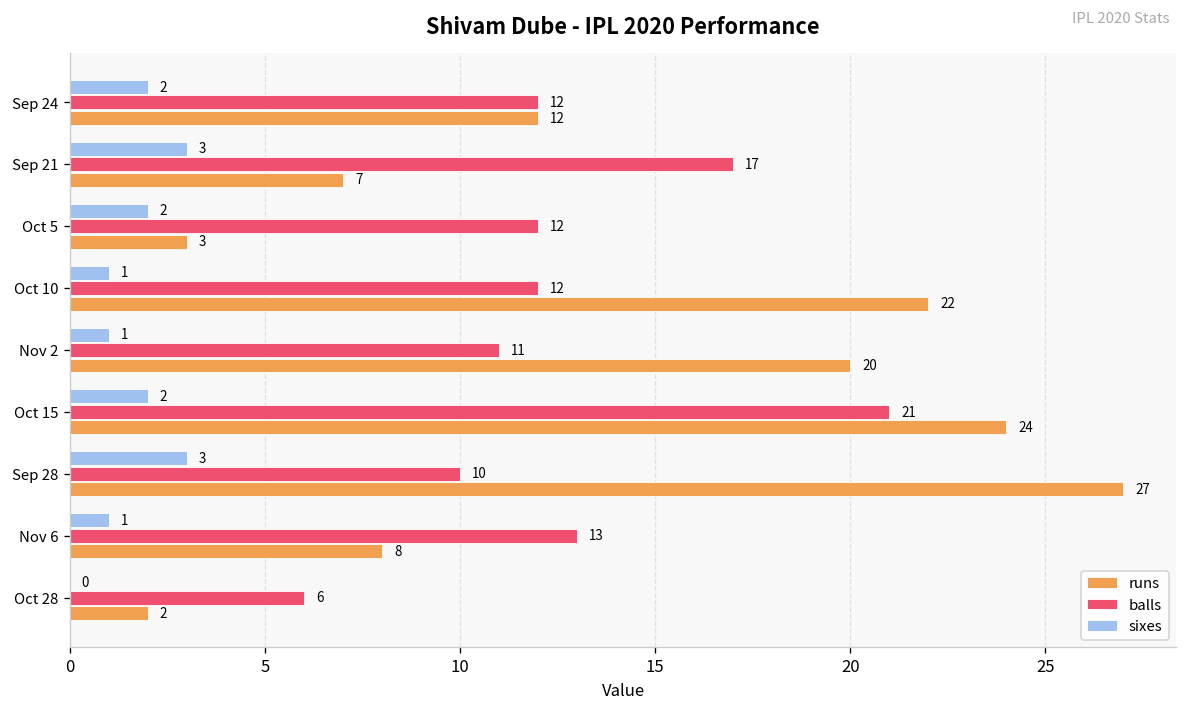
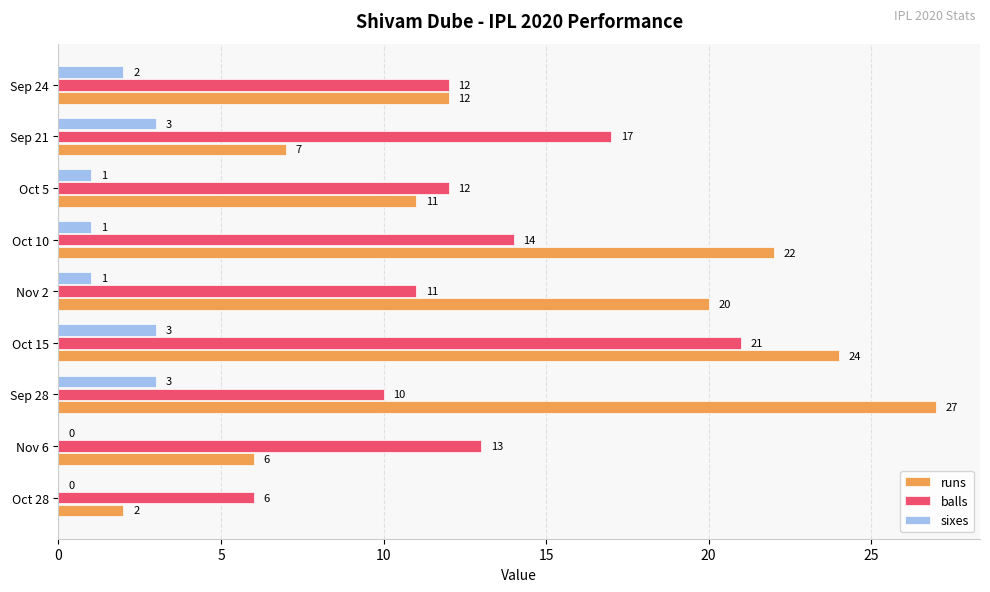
sixes, Oct 5: 2 -> 1
runs, Oct 5: 3 -> 11
balls, Oct 10: 12 -> 14
sixes, Oct 15: 2 -> 3
sixes, Nov 6: 1 -> 0
runs, Nov 6: 8 -> 6
